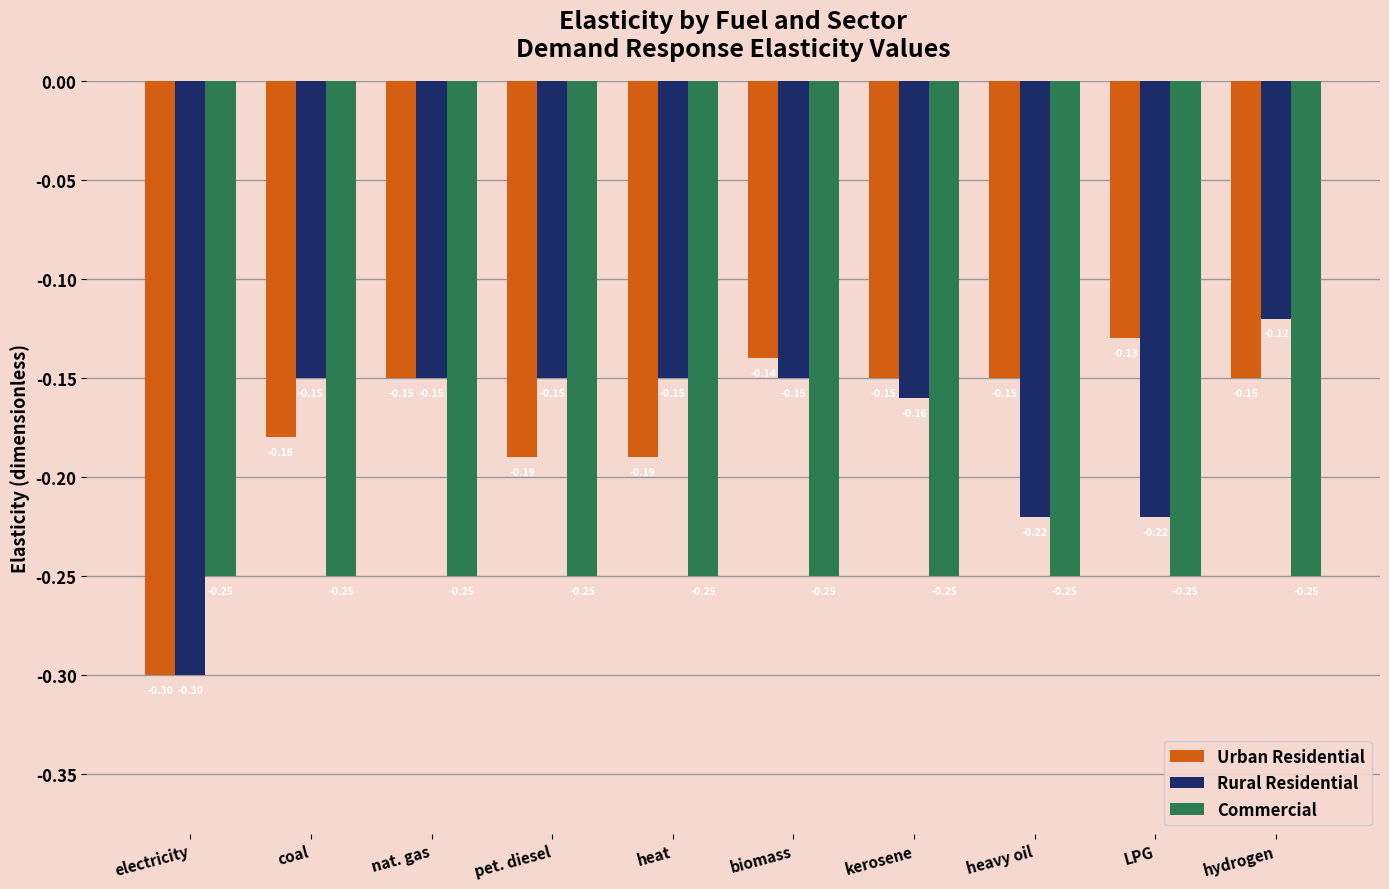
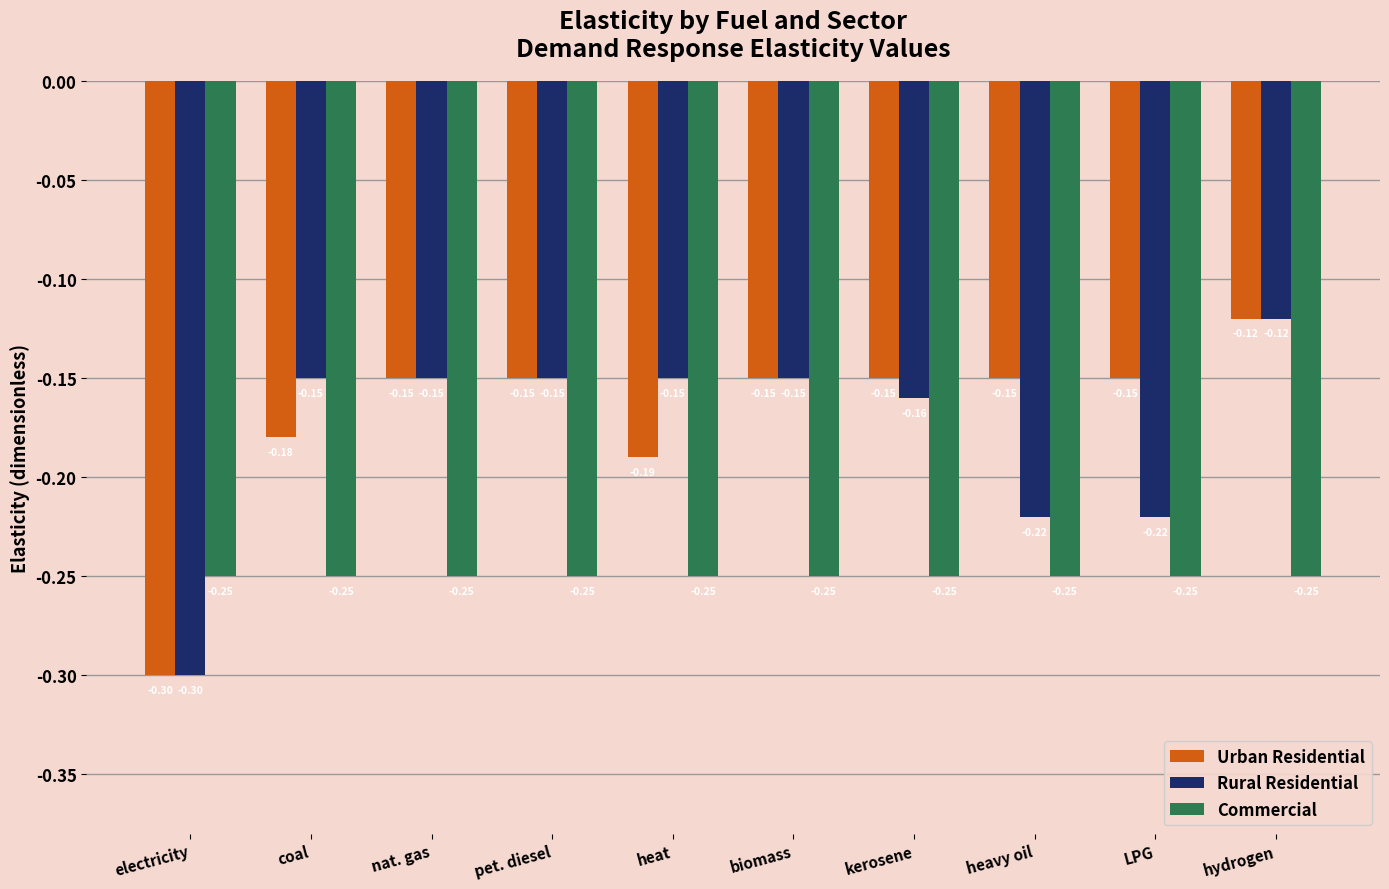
Urban Residential, pet. diesel: -0.19 -> -0.15
Urban Residential, biomass: -0.14 -> -0.15
Urban Residential, LPG: -0.13 -> -0.15
Urban Residential, hydrogen: -0.15 -> -0.12
